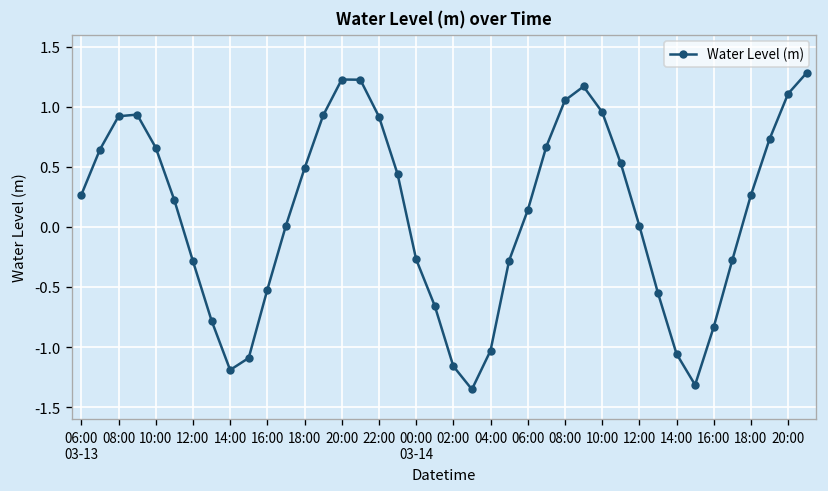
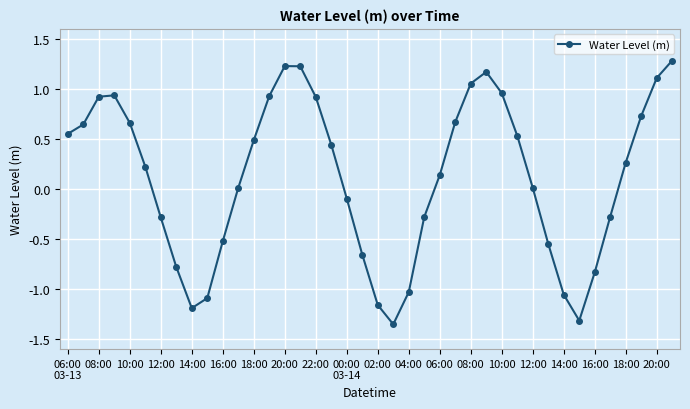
06:00 03-13: 0.27 -> 0.55
00:00 03-14: -0.27 -> -0.10
